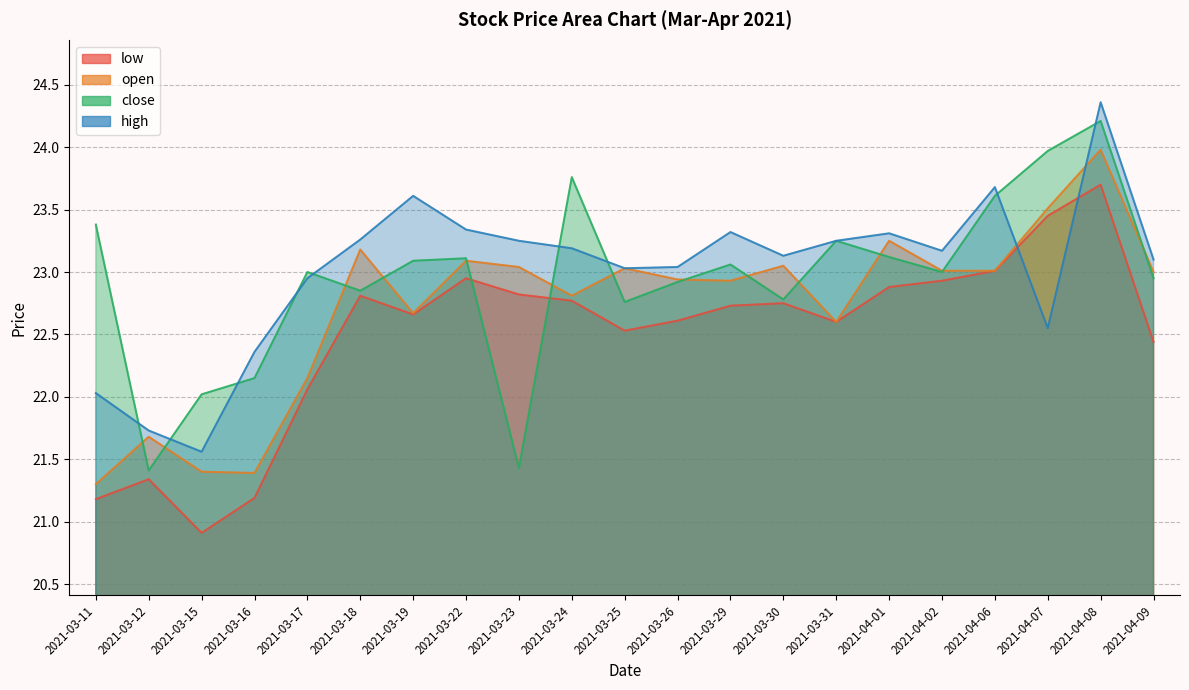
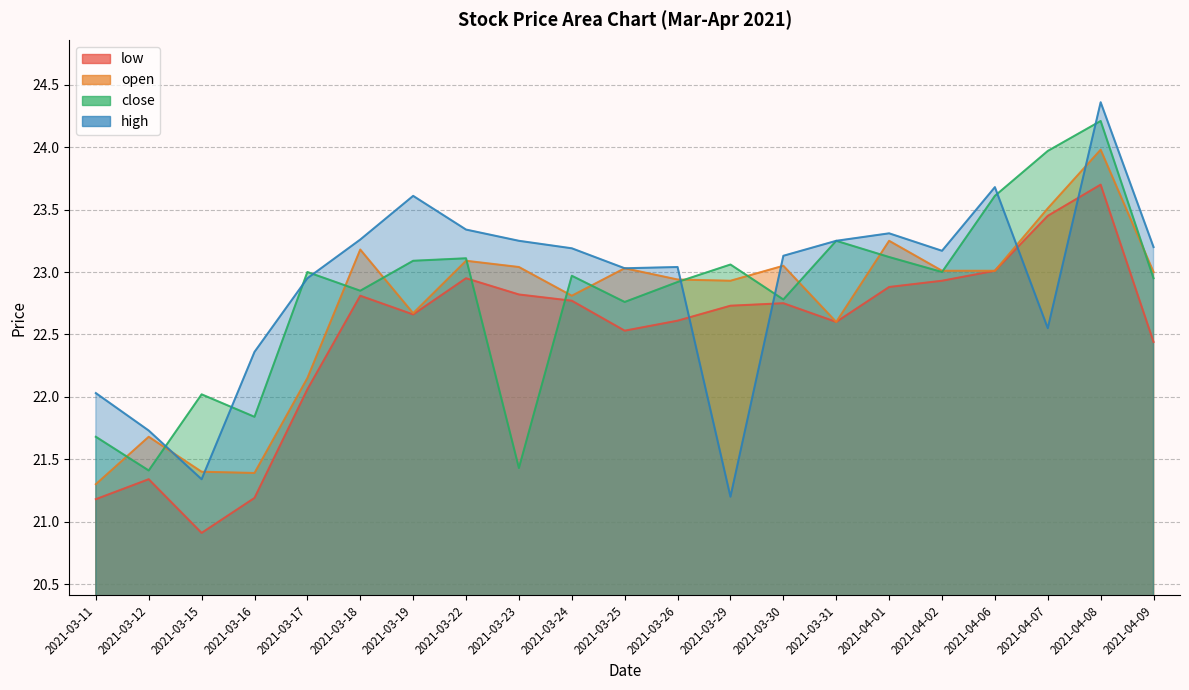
close, 2021-03-11: 23.38 -> 21.68
high, 2021-03-15: 21.56 -> 21.34
close, 2021-03-16: 22.15 -> 21.84
close, 2021-03-24: 23.76 -> 22.97
high, 2021-03-29: 23.32 -> 21.20
high, 2021-04-09: 23.1 -> 23.2
